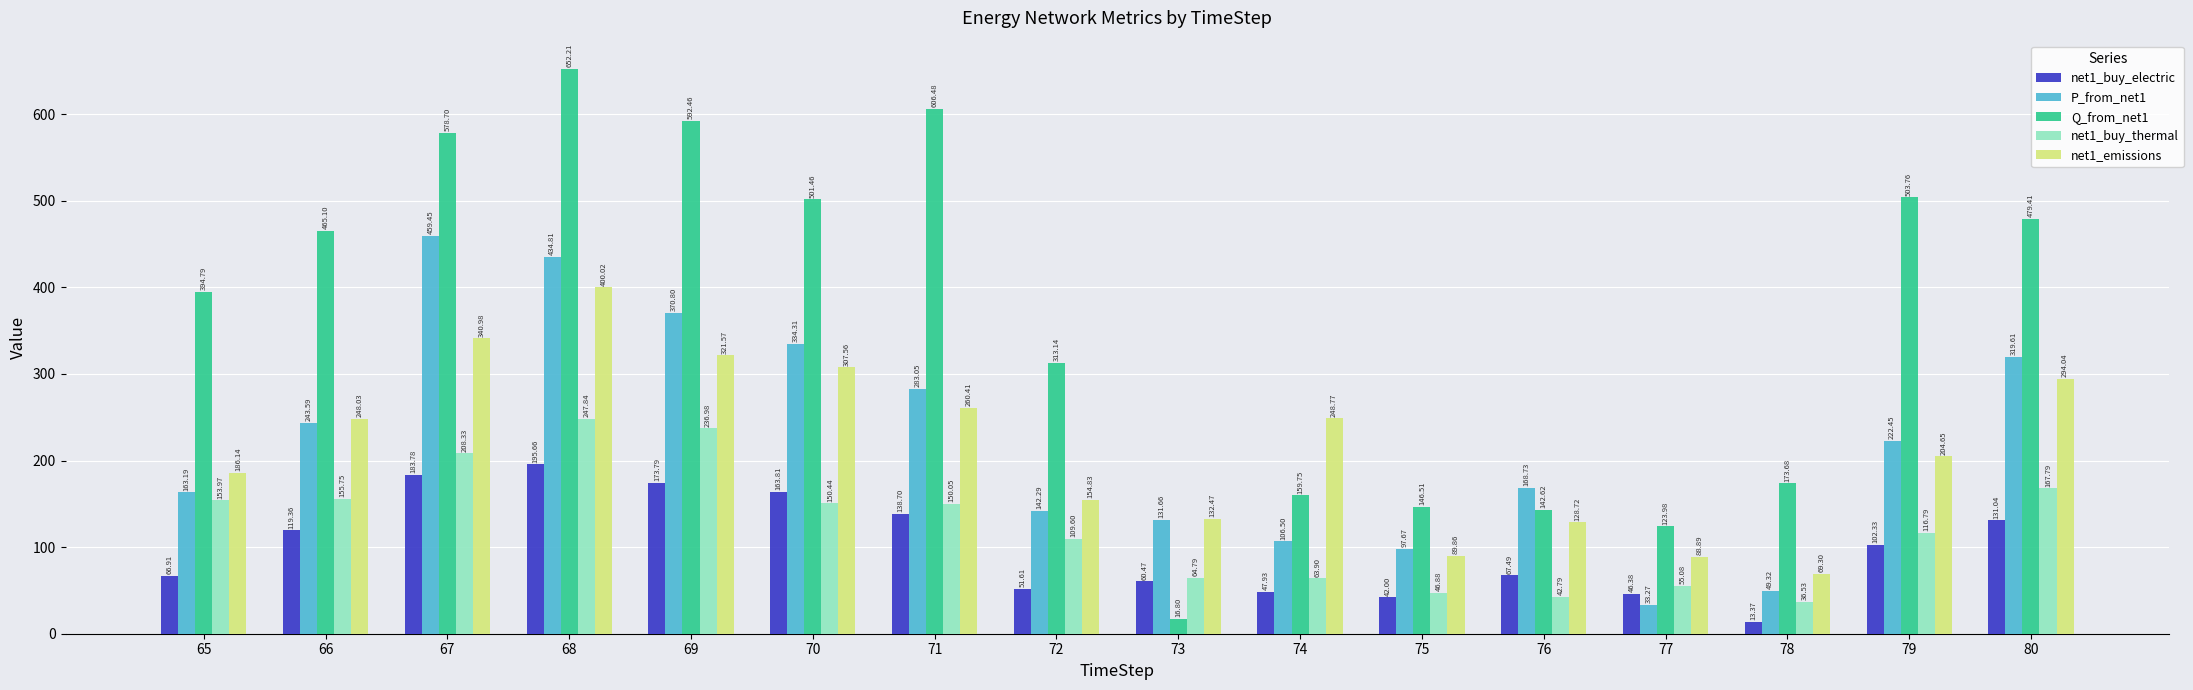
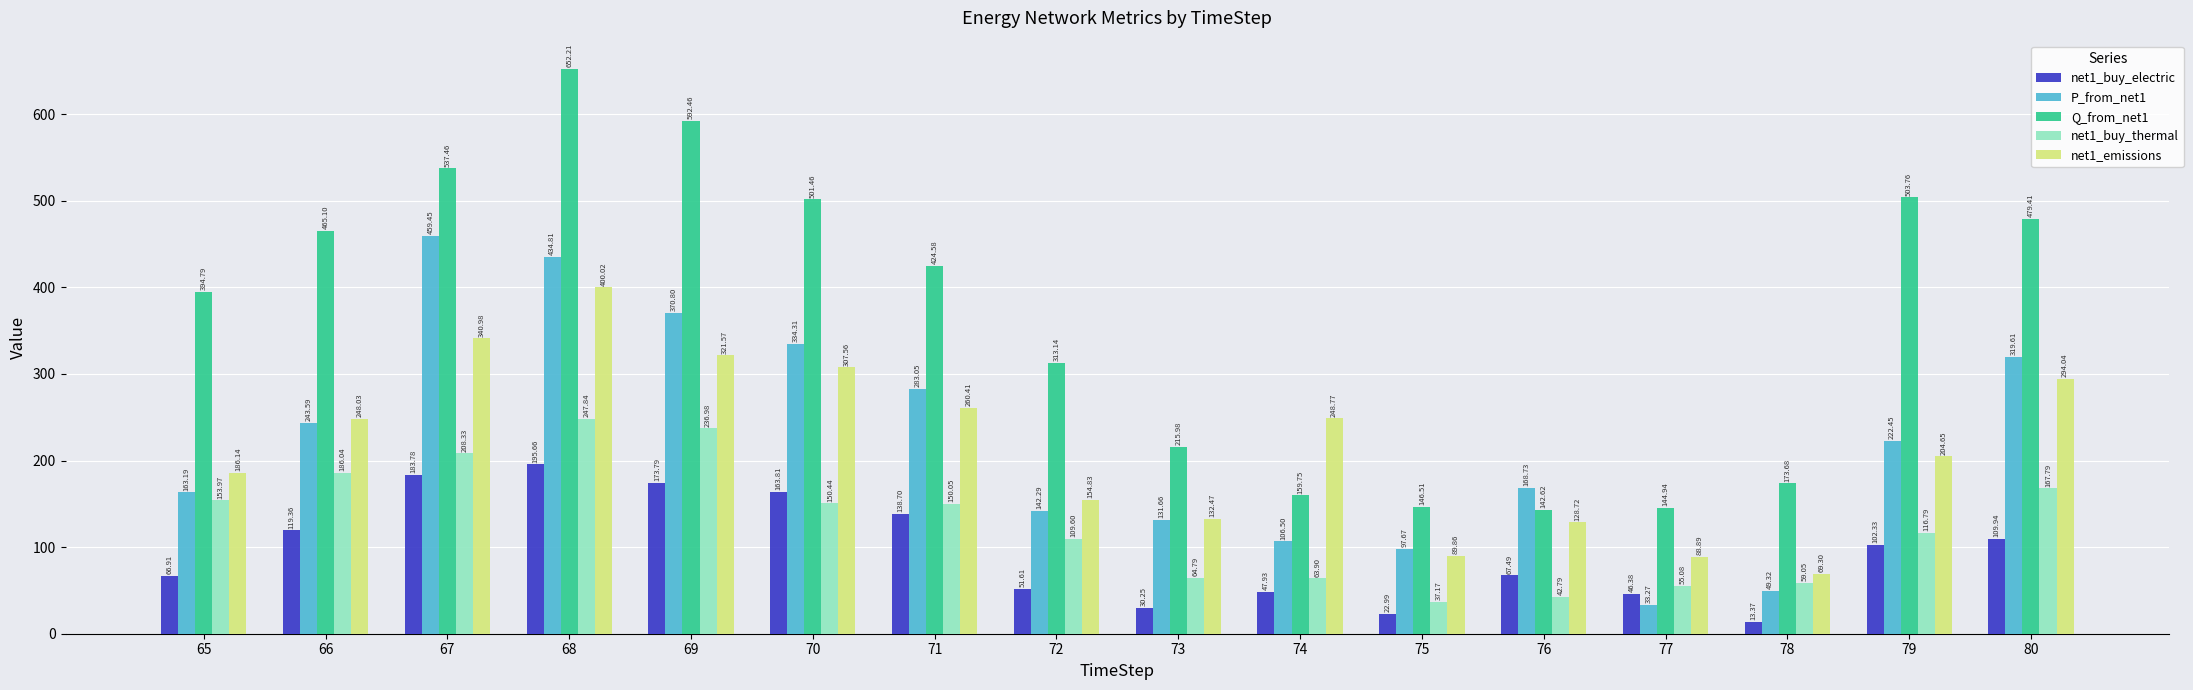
net1_buy_thermal, 66: 155.75 -> 186.04
Q_from_net1, 67: 578.70 -> 537.46
Q_from_net1, 71: 606.48 -> 424.58
net1_buy_electric, 73: 60.47 -> 30.25
Q_from_net1, 73: 16.80 -> 215.98
net1_buy_electric, 75: 42.00 -> 22.99
net1_buy_thermal, 75: 46.88 -> 37.17
Q_from_net1, 77: 123.98 -> 144.94
net1_buy_thermal, 78: 36.53 -> 59.05
net1_buy_electric, 80: 131.04 -> 109.94
